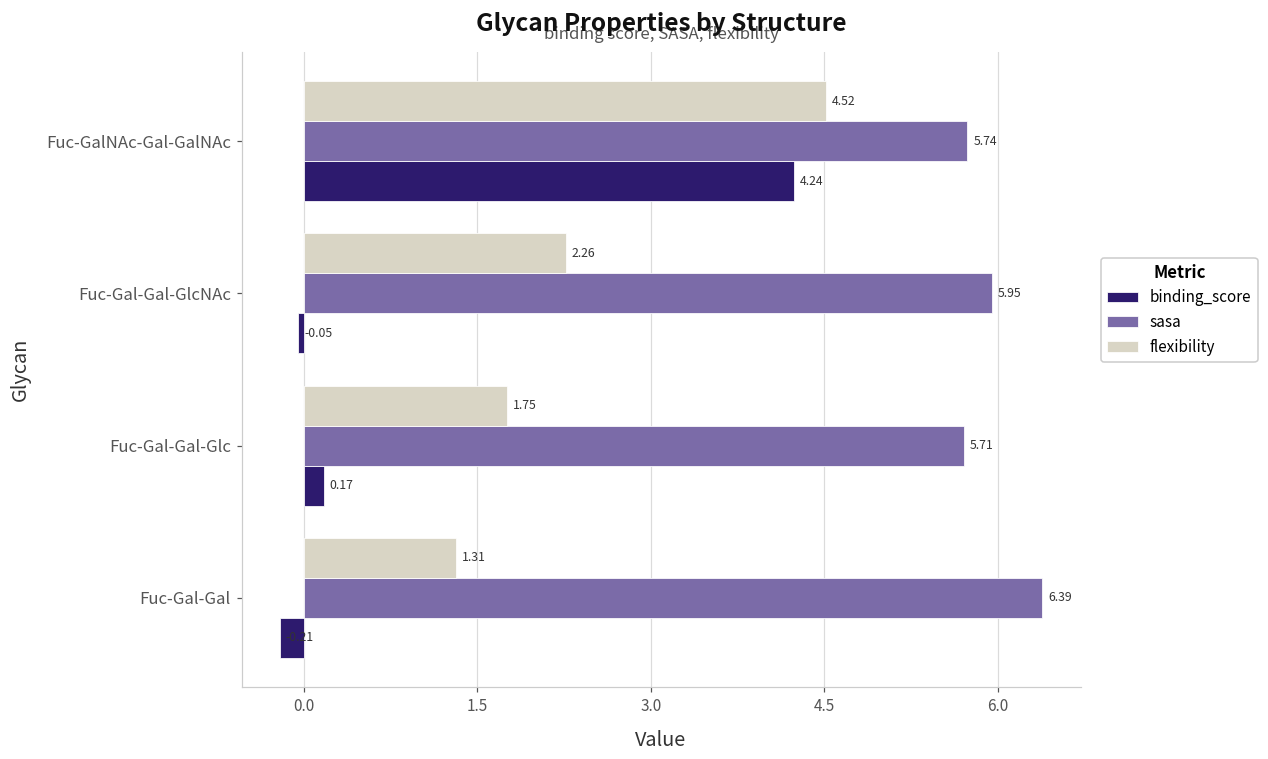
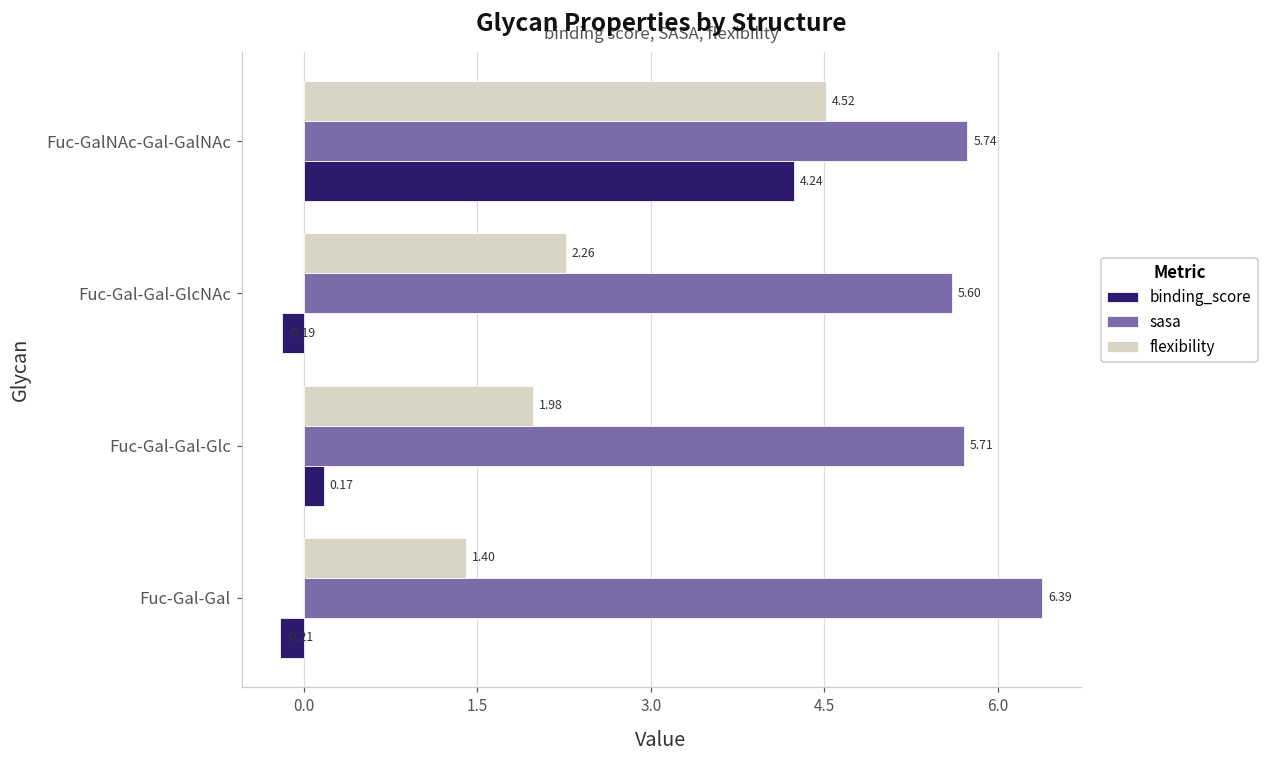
sasa, Fuc-Gal-Gal-GlcNAc: 5.95 -> 5.60
binding_score, Fuc-Gal-Gal-GlcNAc: -0.05 -> -0.19
flexibility, Fuc-Gal-Gal-Glc: 1.75 -> 1.98
flexibility, Fuc-Gal-Gal: 1.31 -> 1.40
